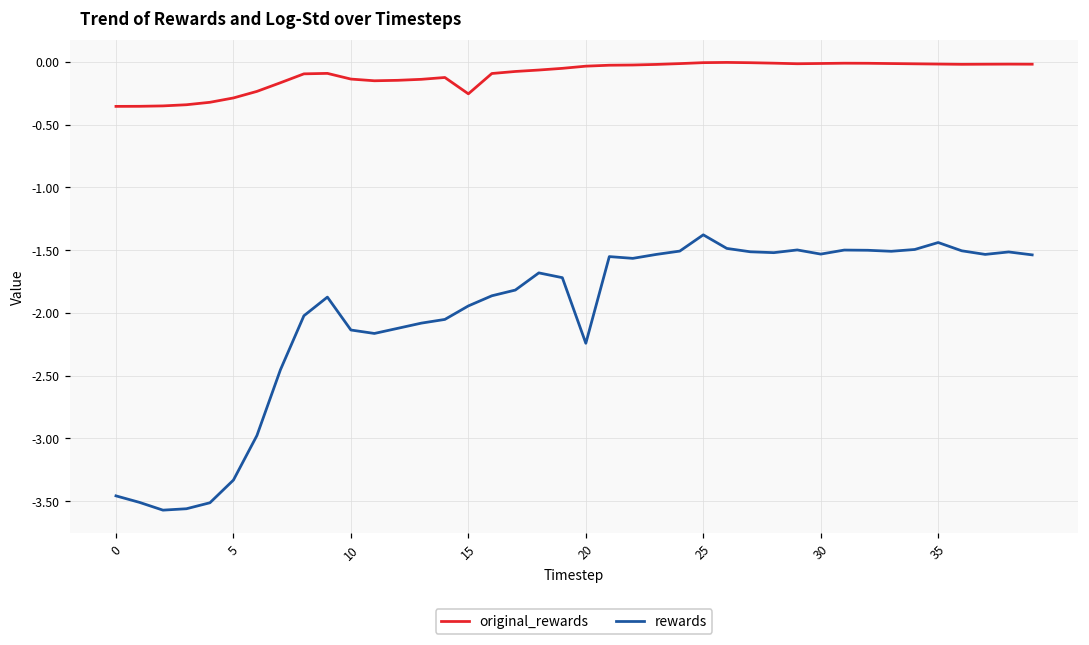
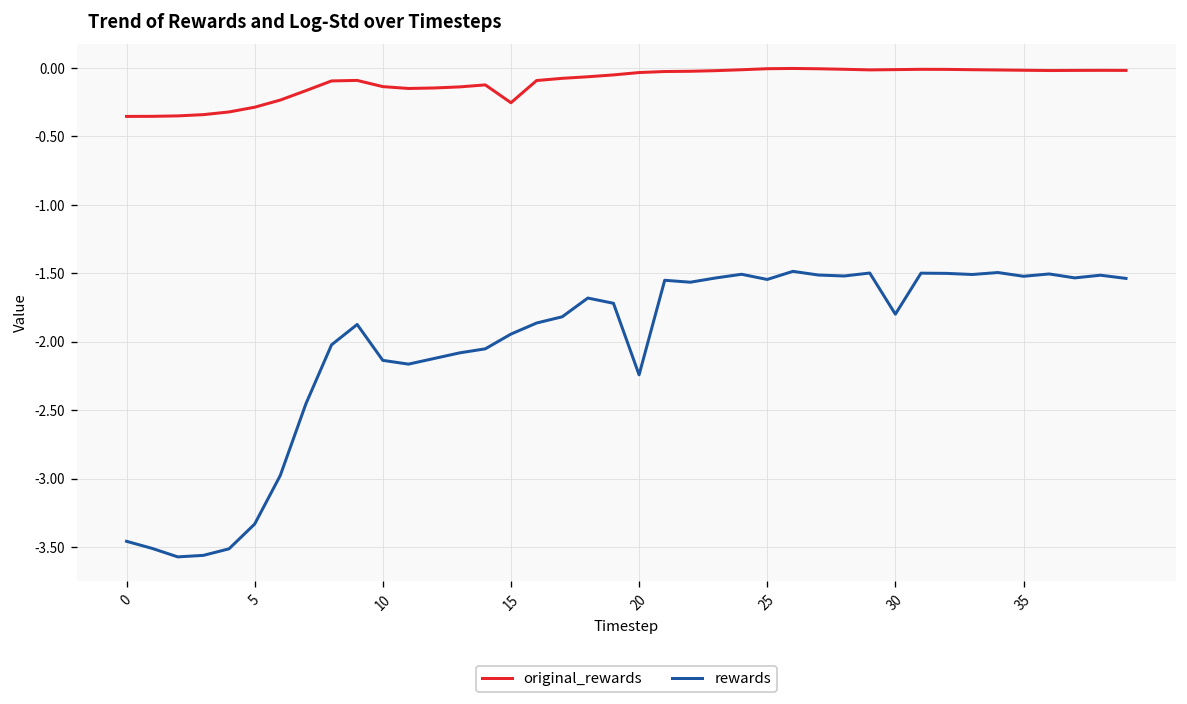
rewards, 25: -1.38 -> -1.55
rewards, 30: -1.53 -> -1.80
rewards, 35: -1.44 -> -1.52
